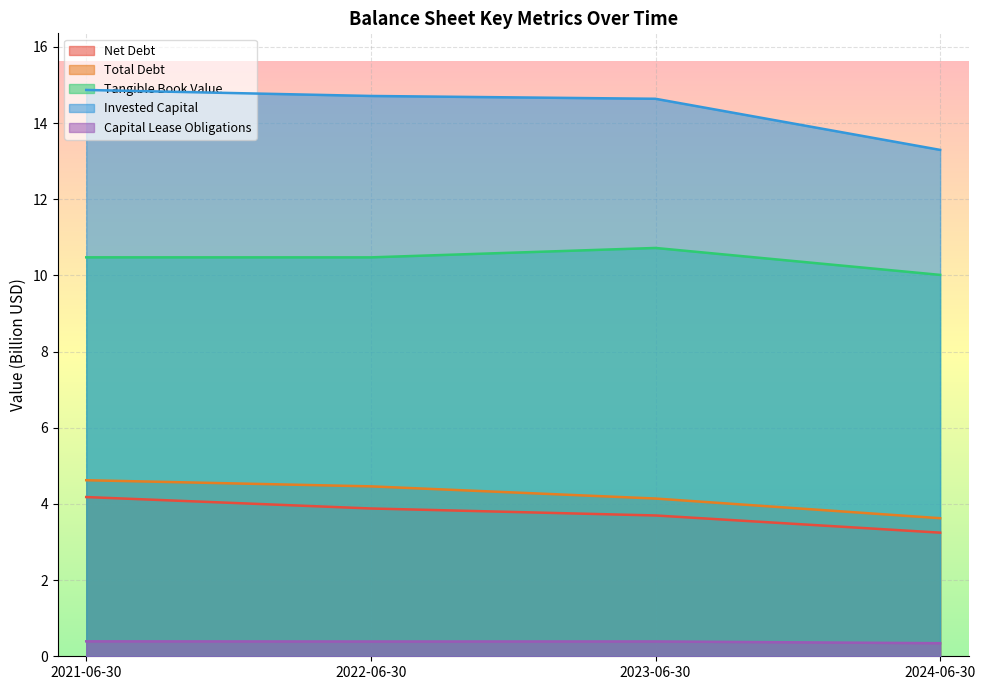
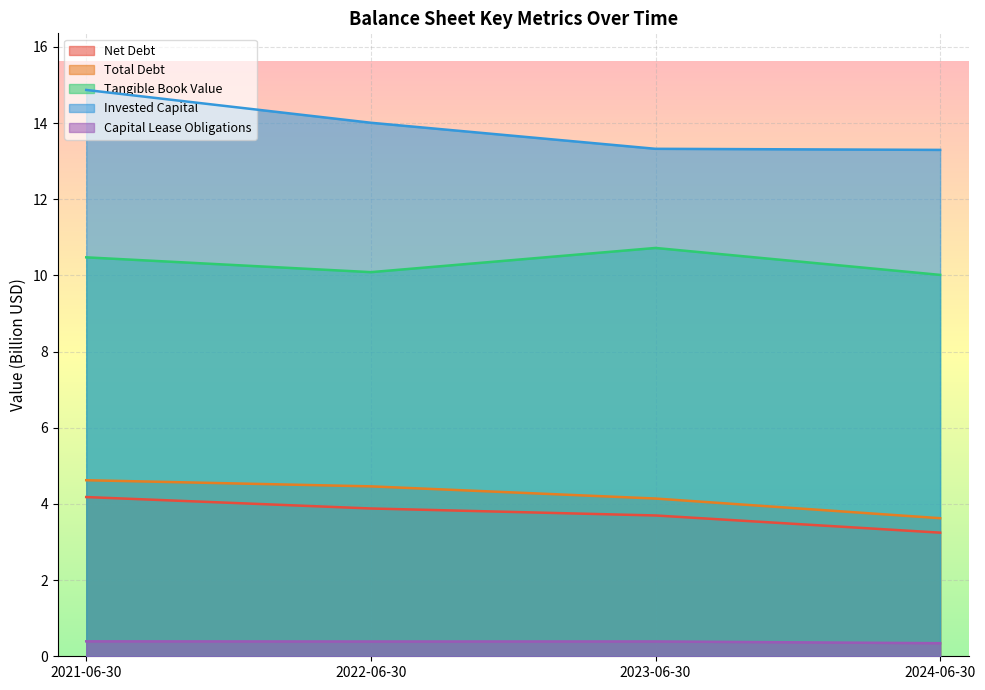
Tangible Book Value, 2022-06-30: 10.5 -> 10.1
Invested Capital, 2022-06-30: 14.7 -> 14.0
Invested Capital, 2023-06-30: 14.6 -> 13.3
